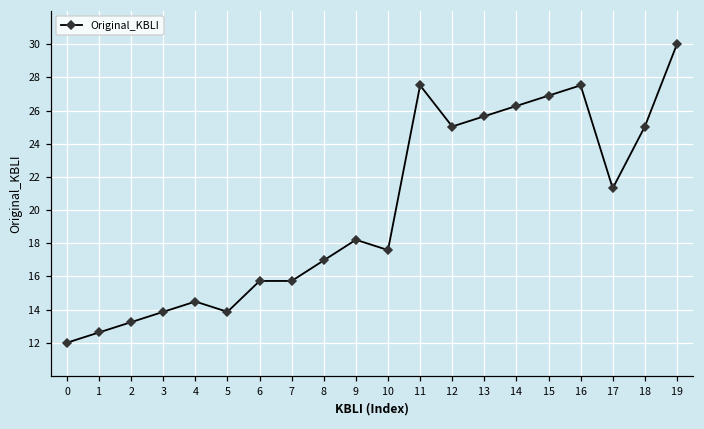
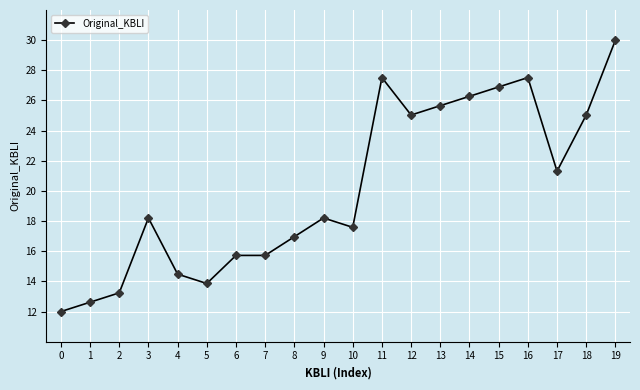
3: 13.9 -> 18.2
